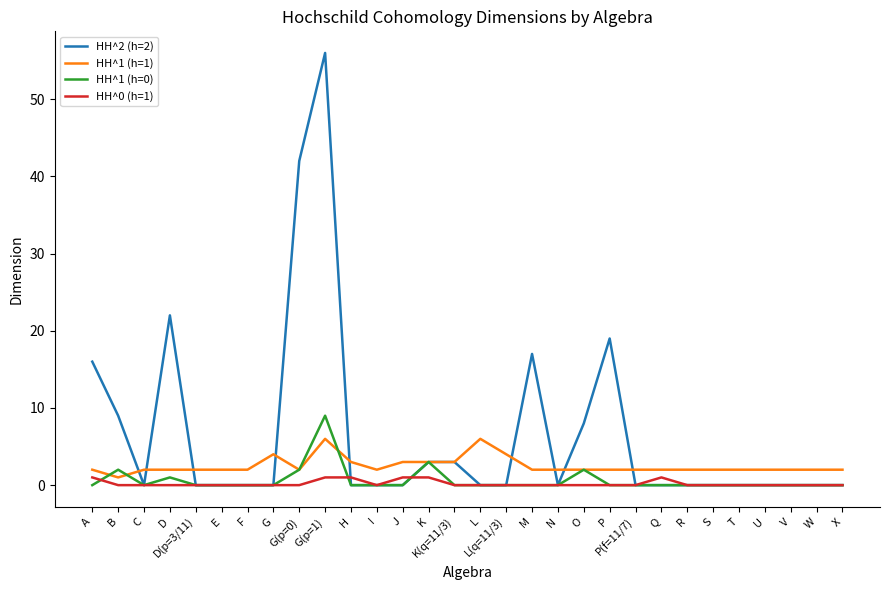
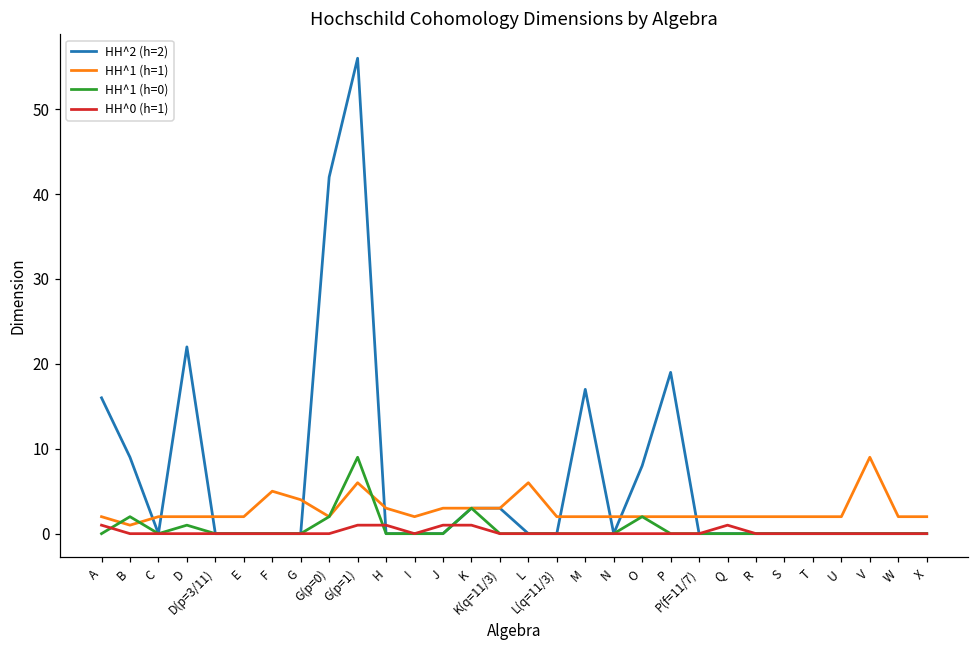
HH^1 (h=1), F: 2 -> 5
HH^1 (h=1), L(q=11/3): 4 -> 2
HH^1 (h=1), V: 2 -> 9
